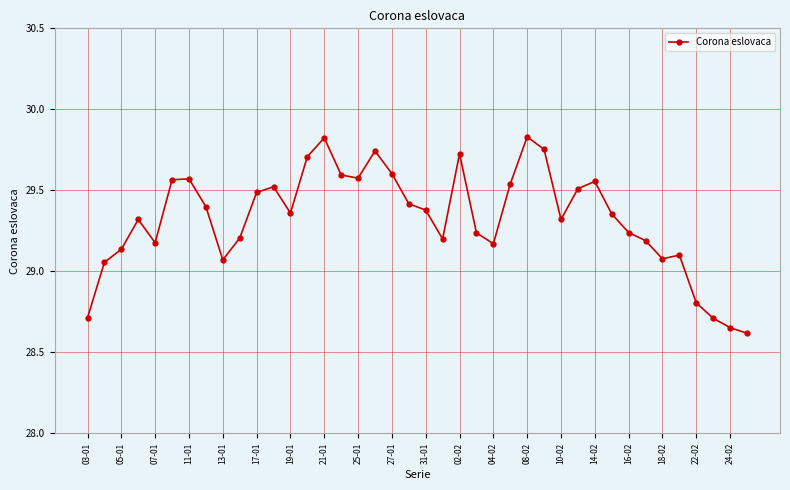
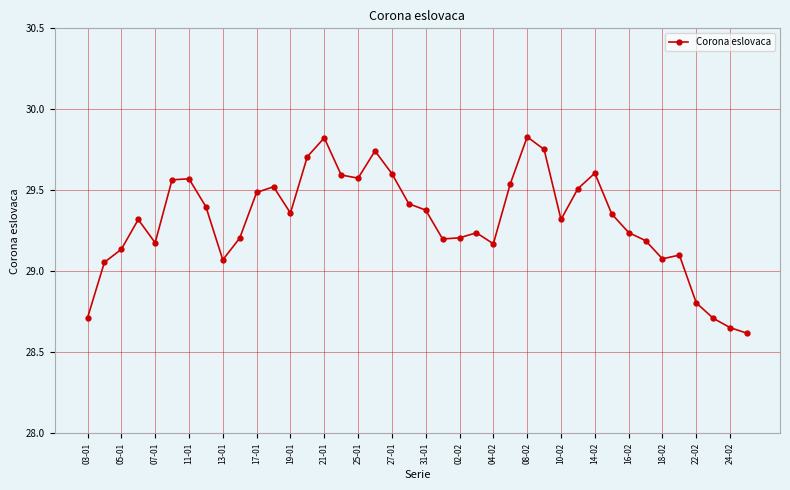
02-02: 29.73 -> 29.21
14-02: 29.56 -> 29.61
